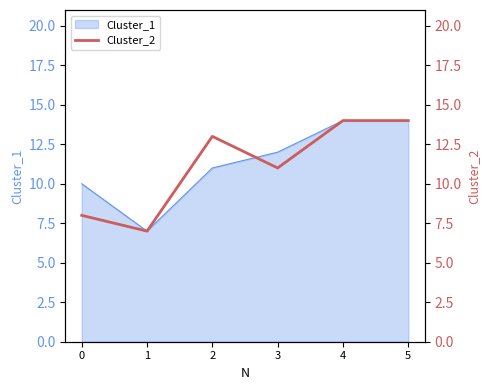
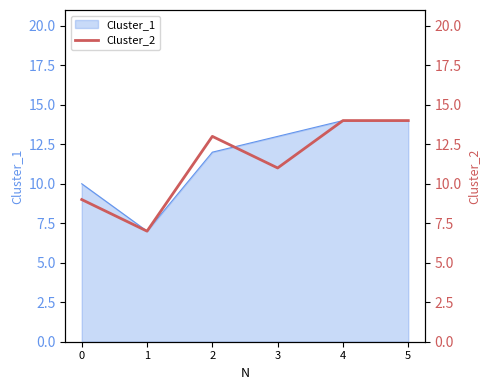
Cluster_1, 2: 11 -> 12
Cluster_1, 3: 12 -> 13
Cluster_2, 0: 8 -> 9
